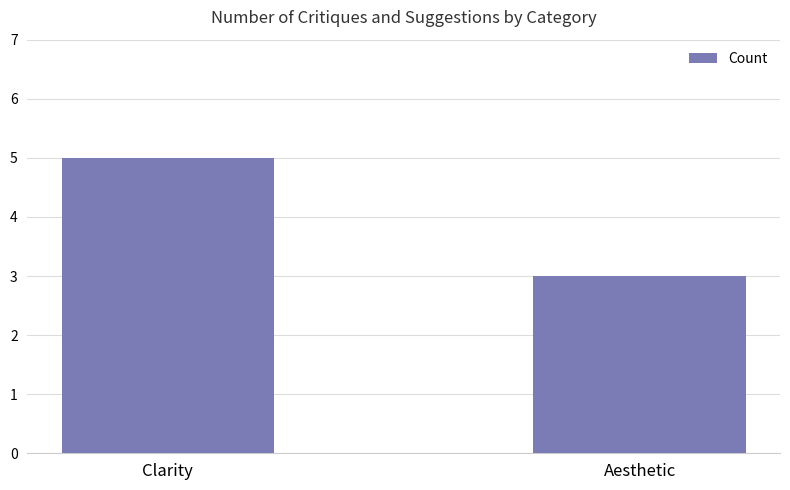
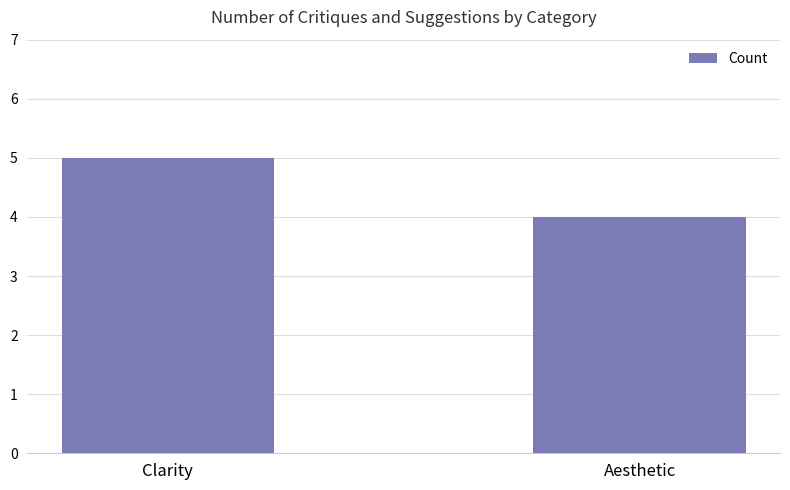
Aesthetic: 3 -> 4
